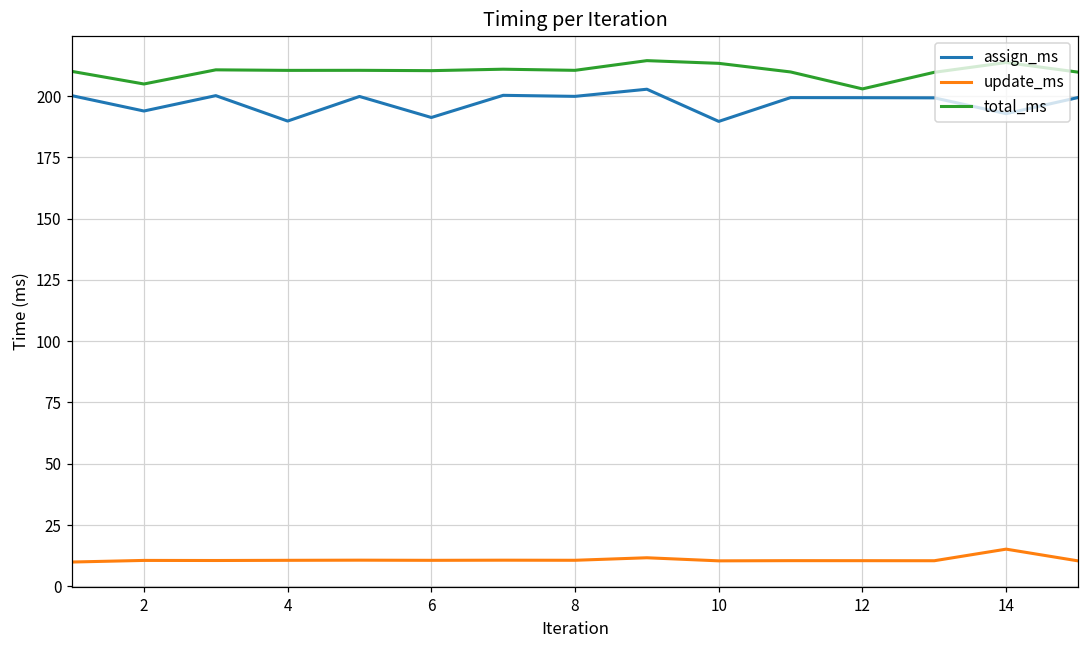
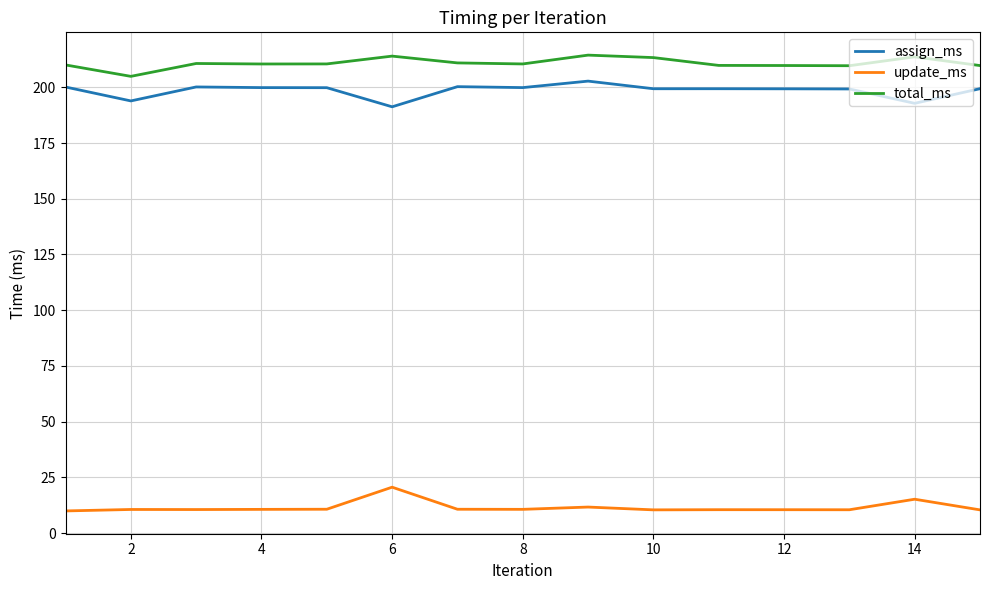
assign_ms, 4: 190 -> 200
update_ms, 6: 11 -> 21
total_ms, 6: 210 -> 214
assign_ms, 10: 190 -> 199
total_ms, 12: 203 -> 210
